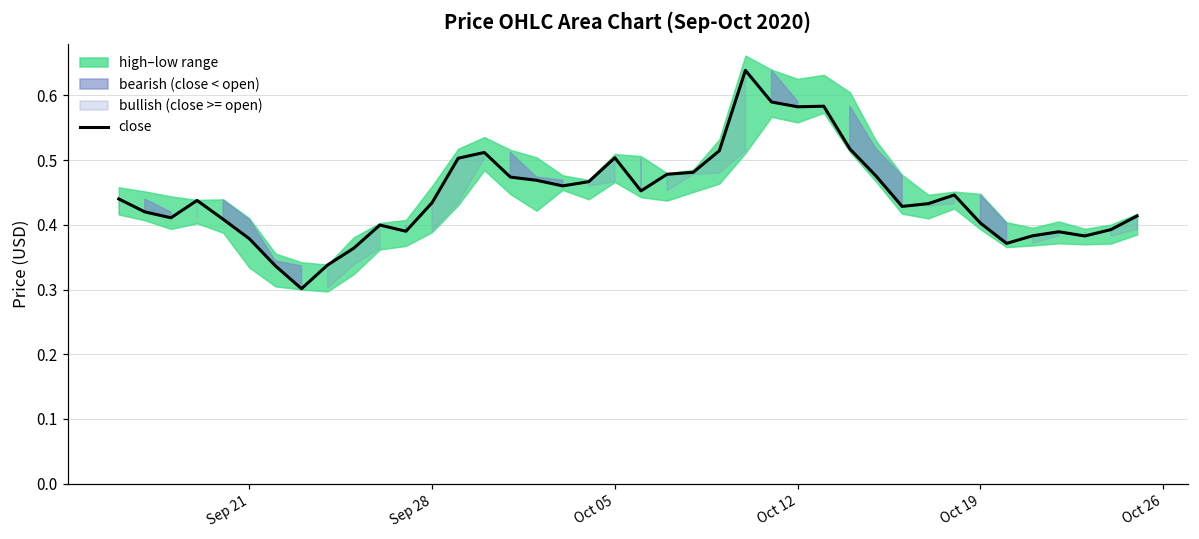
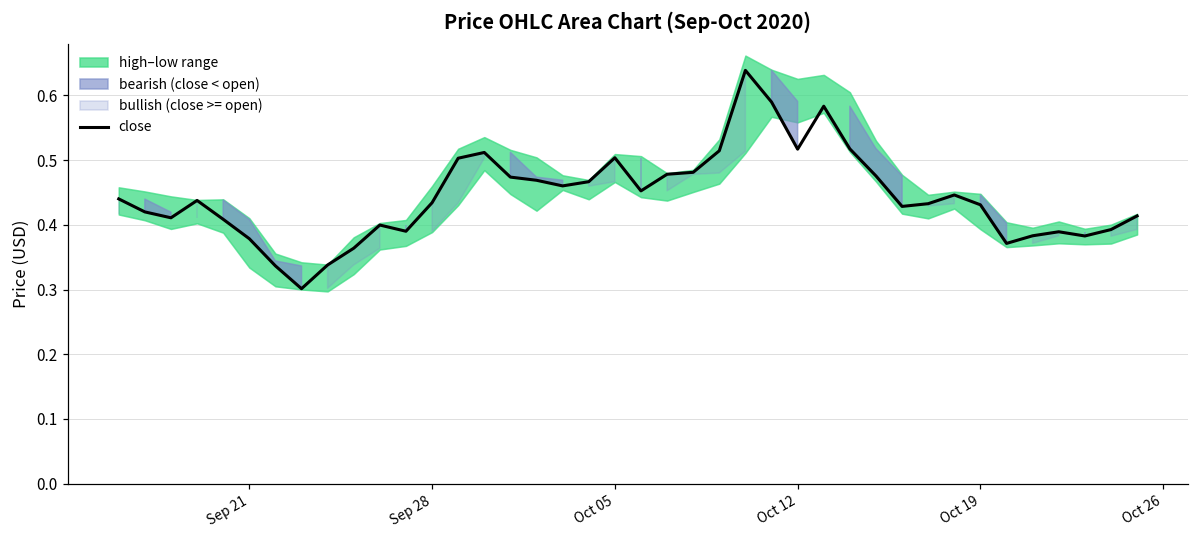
close, Oct 12: 0.58 -> 0.52
close, Oct 19: 0.40 -> 0.43
